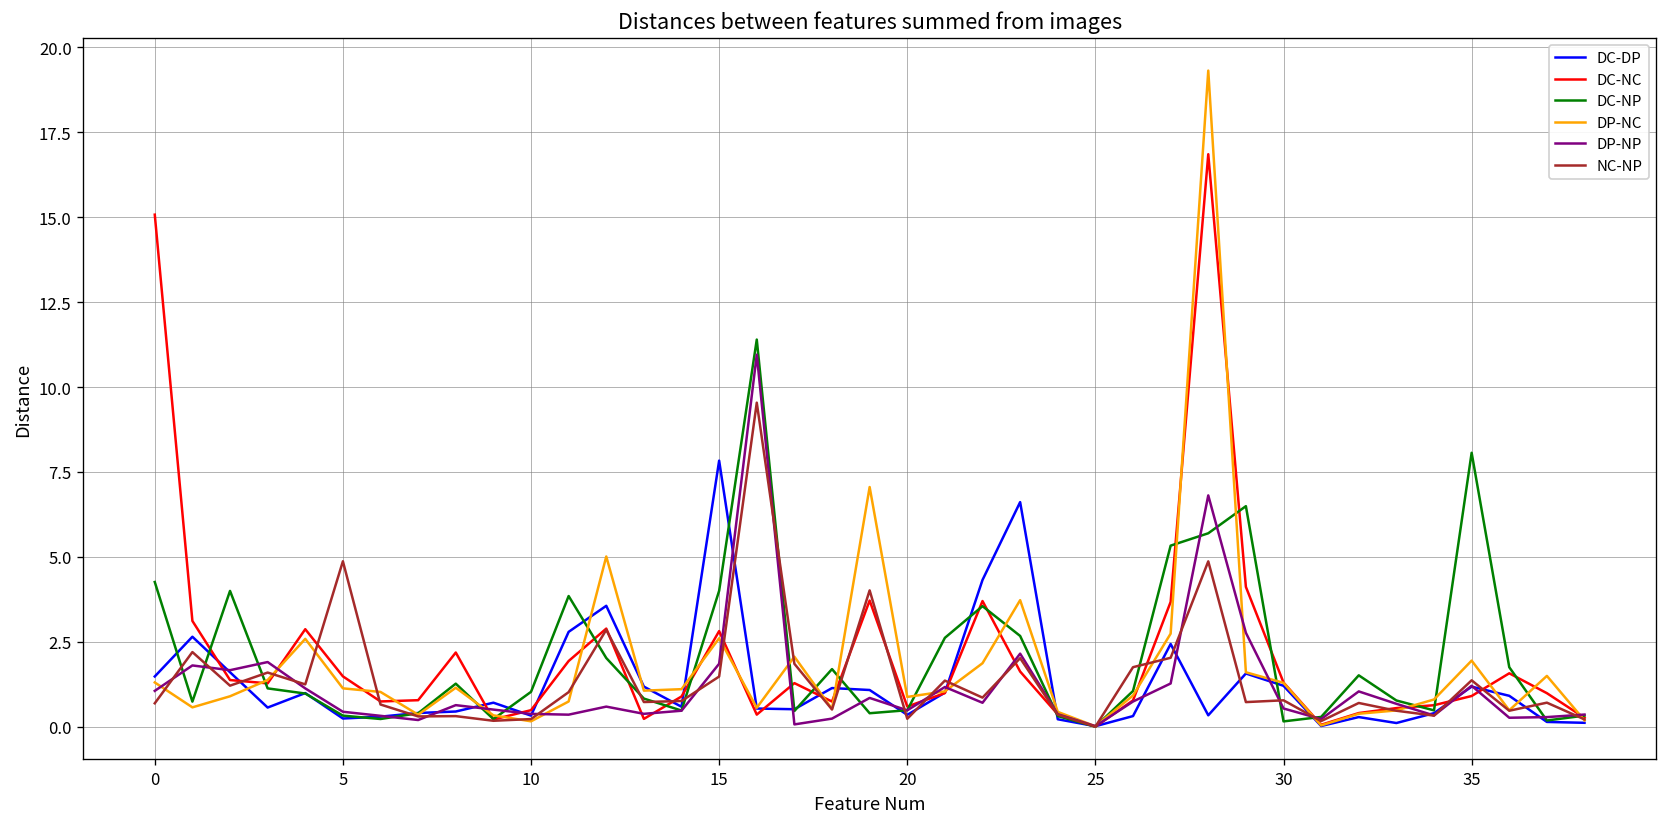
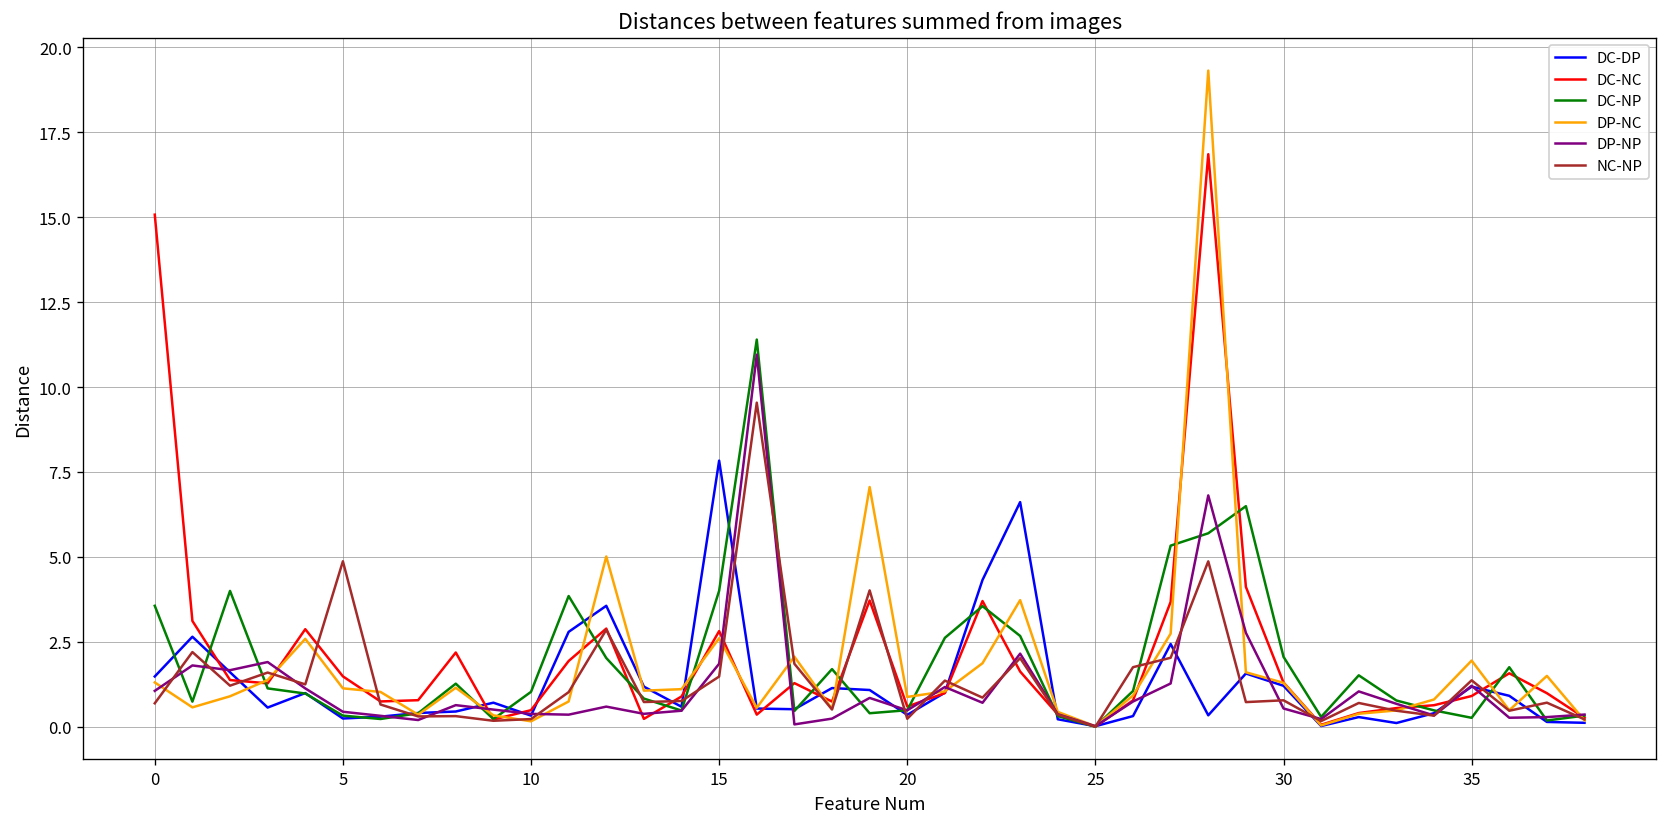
DC-NP, 0: 4.3 -> 3.6
DC-NP, 30: 0.2 -> 2.1
DC-NP, 35: 8.1 -> 0.3
